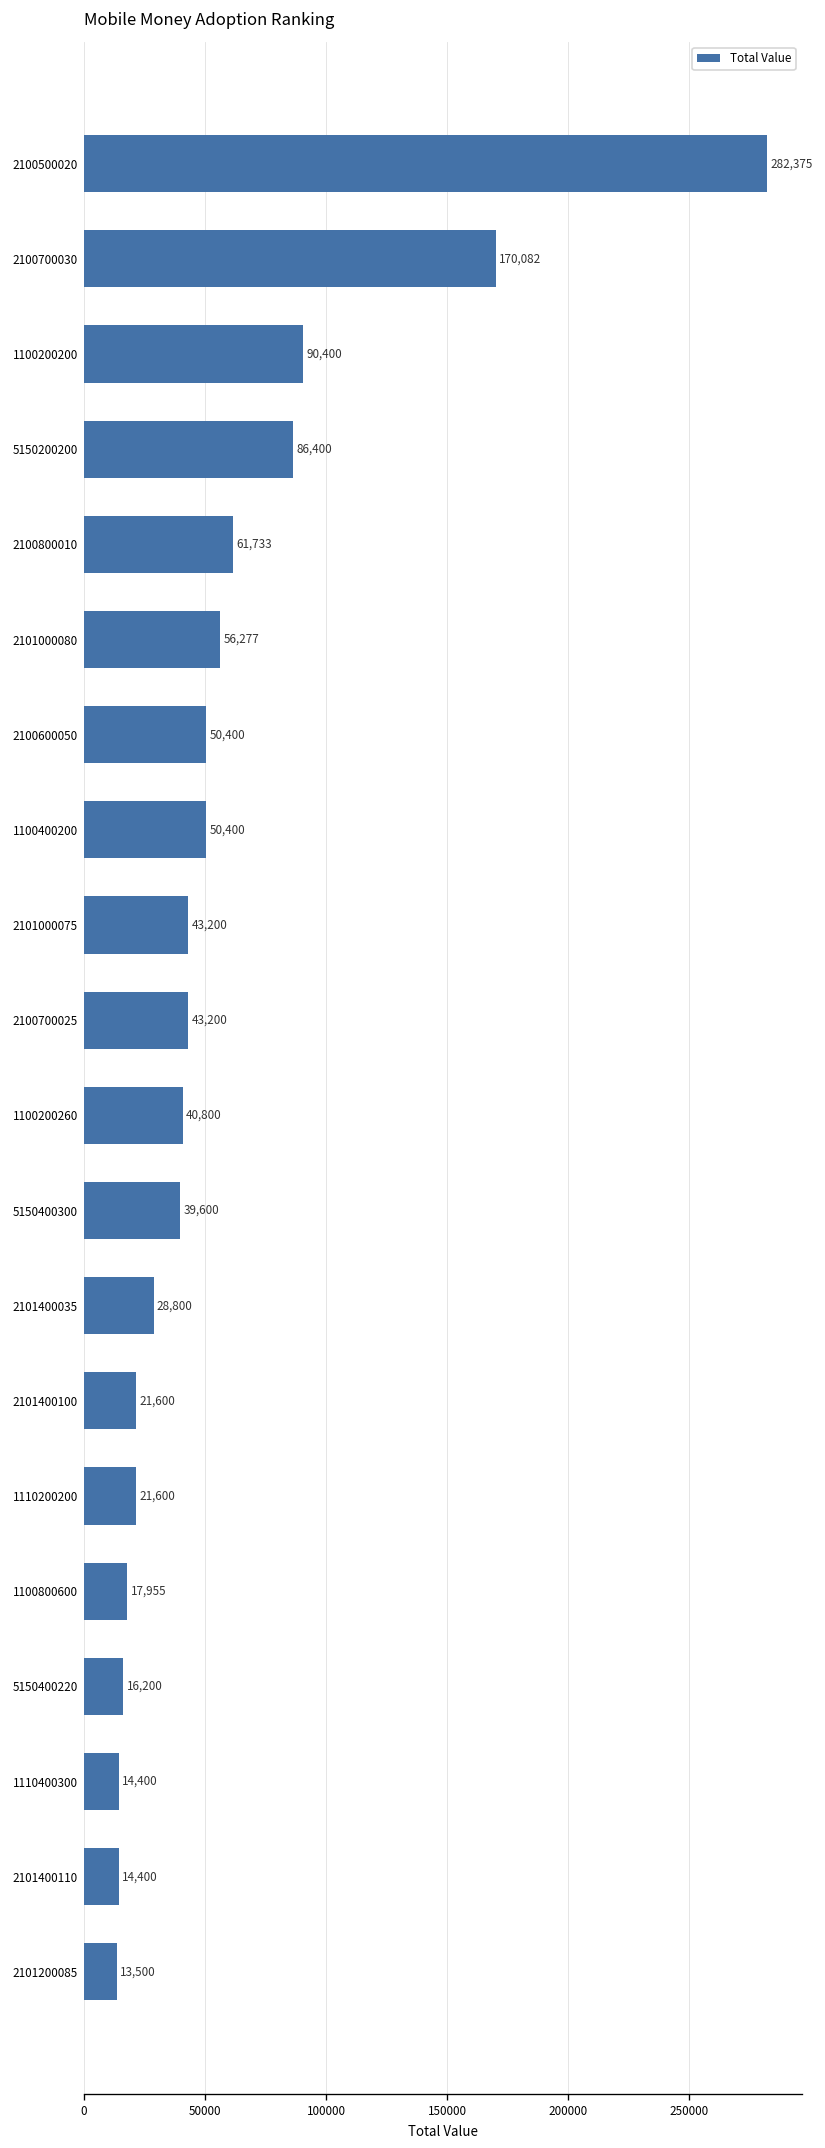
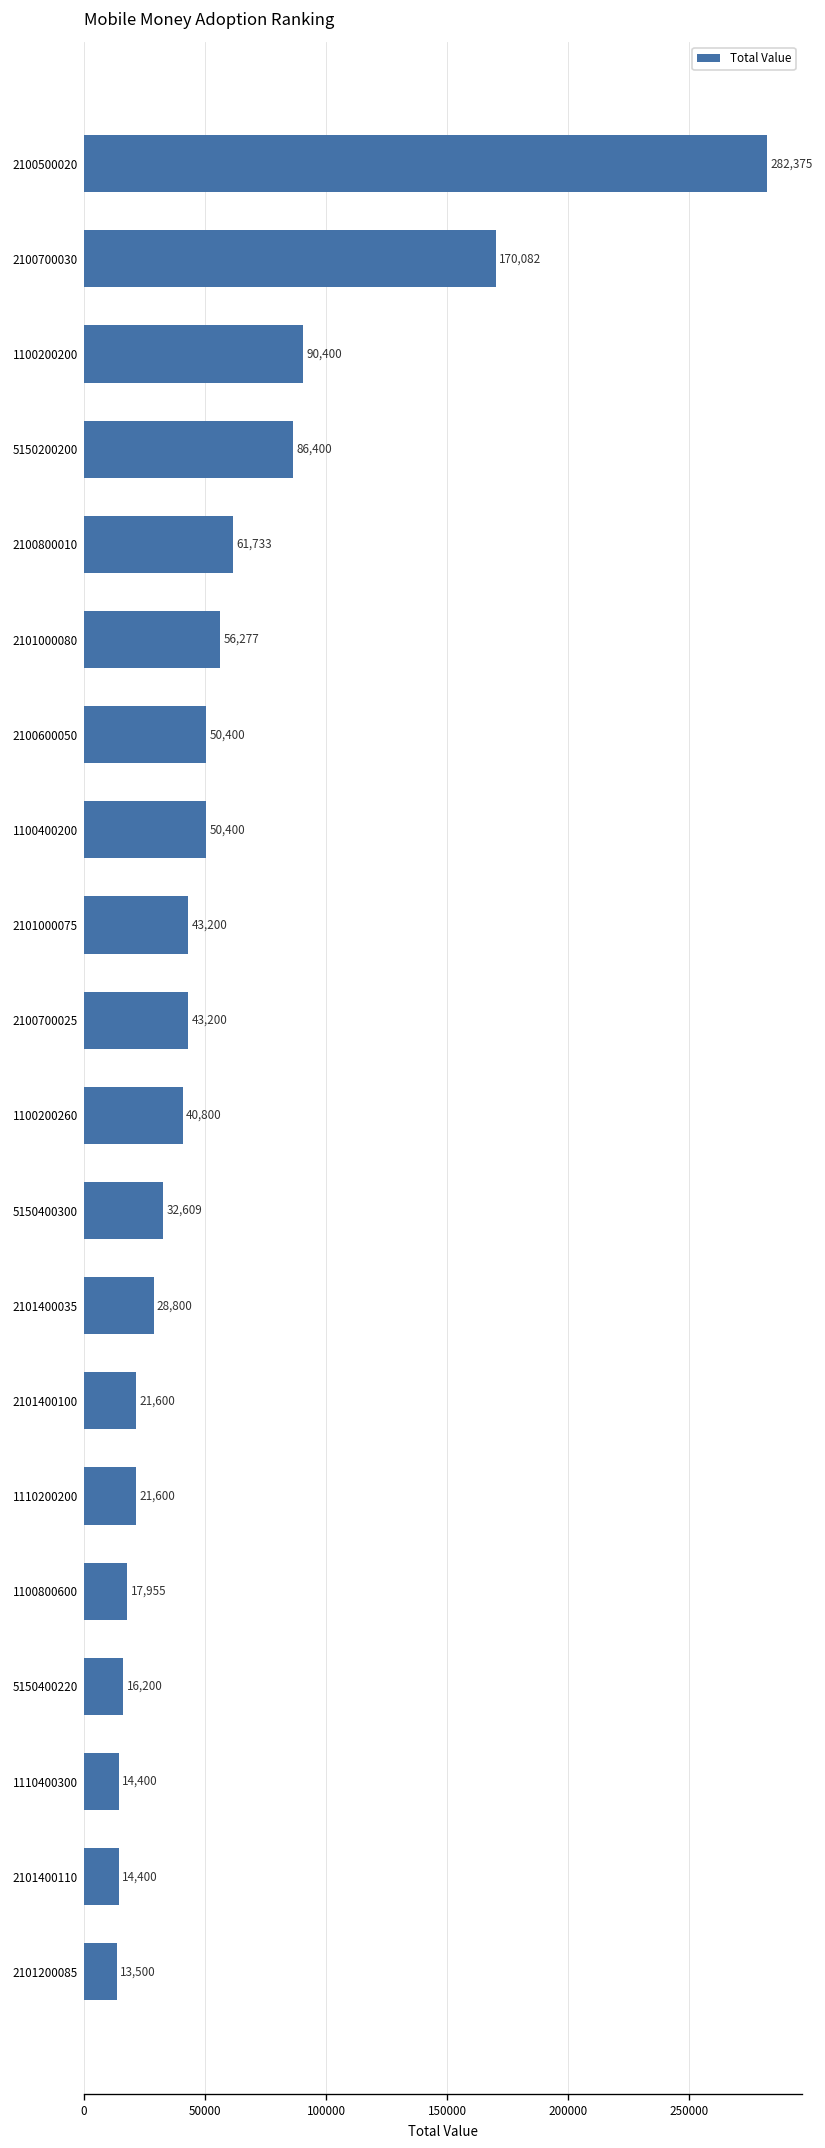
5150400300: 39,600 -> 32,609
